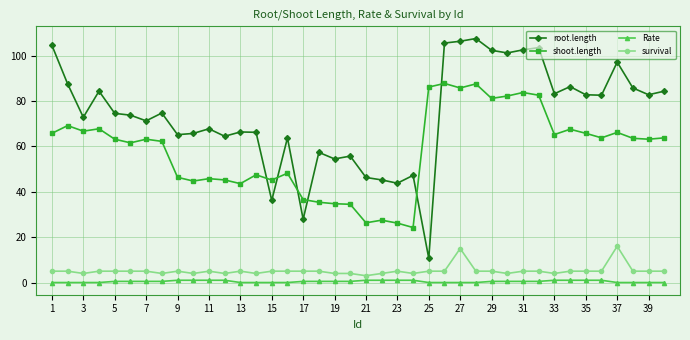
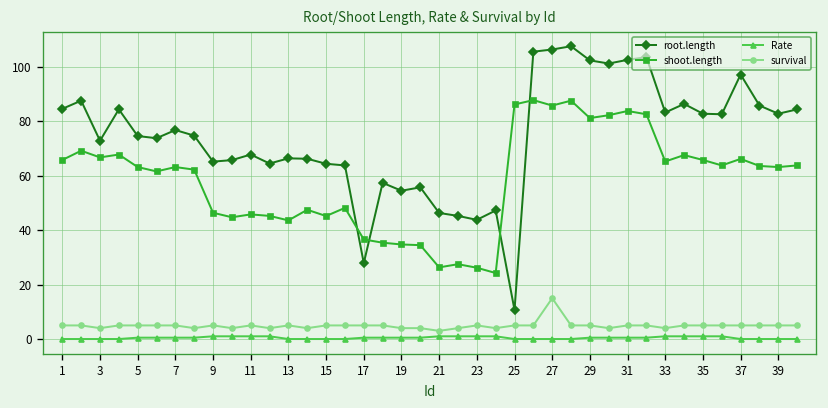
root.length, 1: 105 -> 85
root.length, 7: 71 -> 77
root.length, 15: 36 -> 64
survival, 37: 16 -> 5
